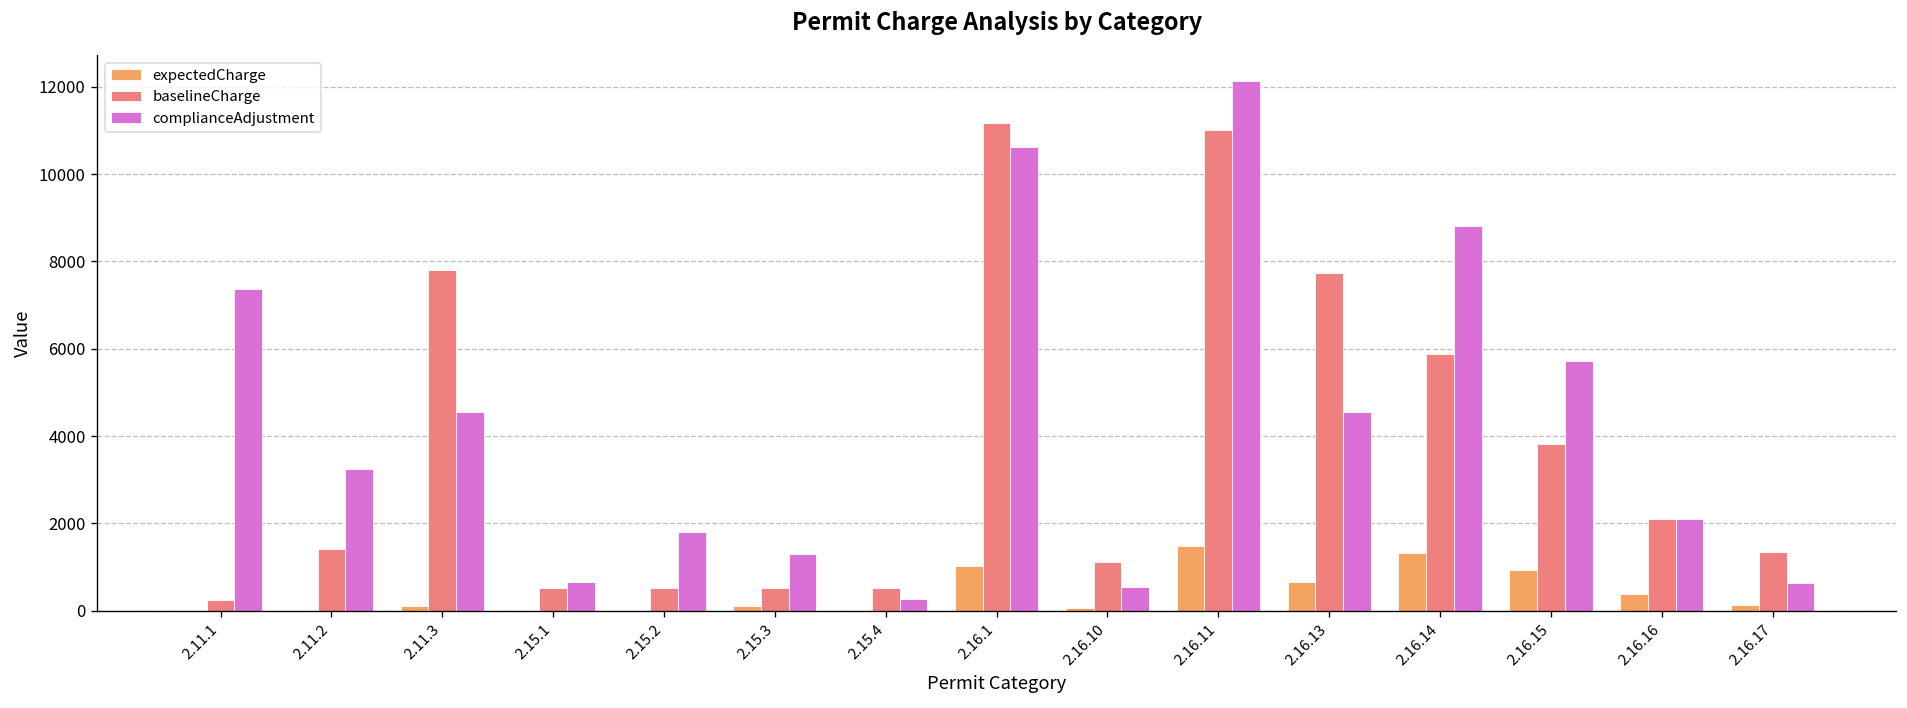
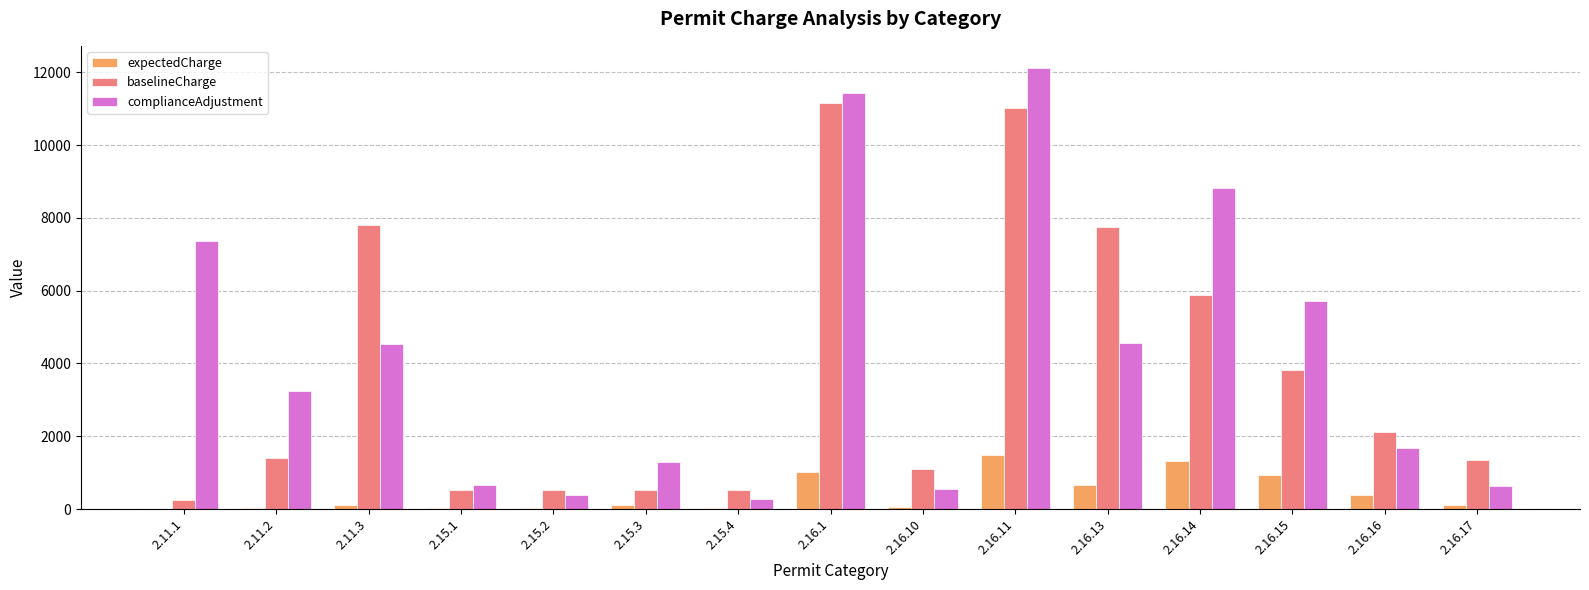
complianceAdjustment, 2.15.2: 1800 -> 400
complianceAdjustment, 2.16.1: 10600 -> 11400
complianceAdjustment, 2.16.16: 2100 -> 1700
